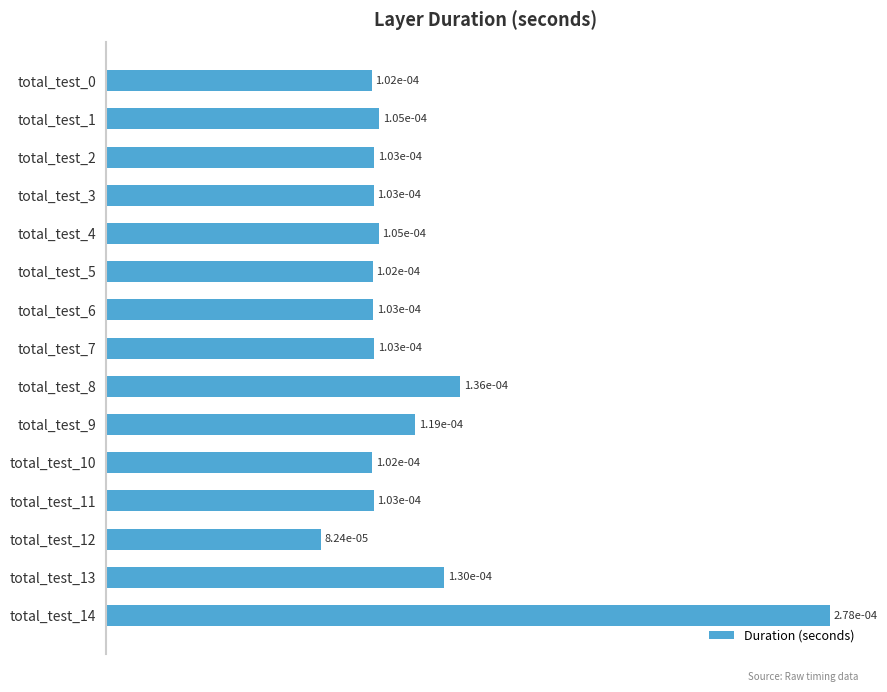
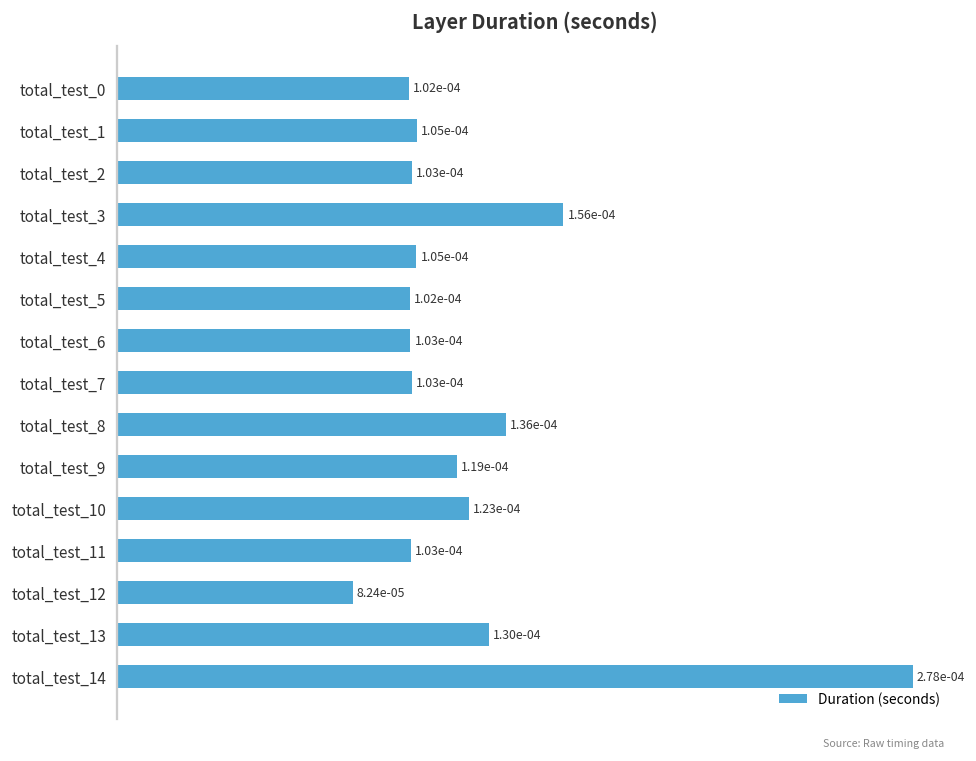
total_test_3: 1.03e-04 -> 1.56e-04
total_test_10: 1.02e-04 -> 1.23e-04
